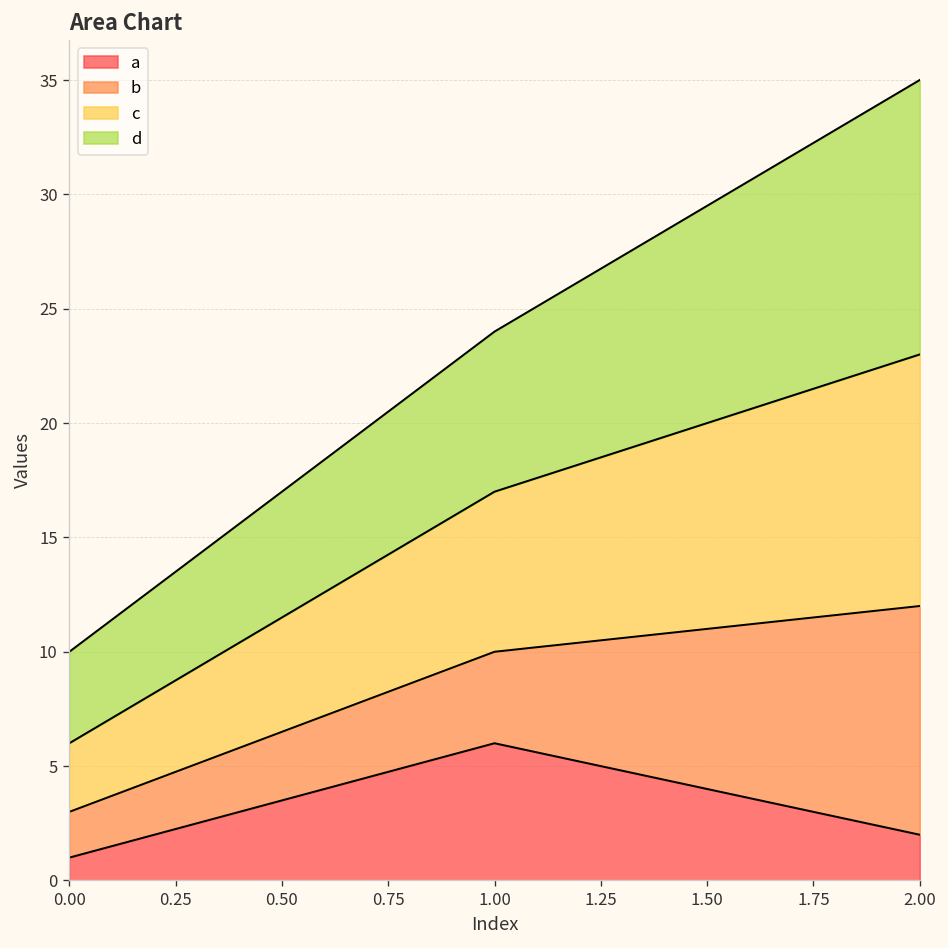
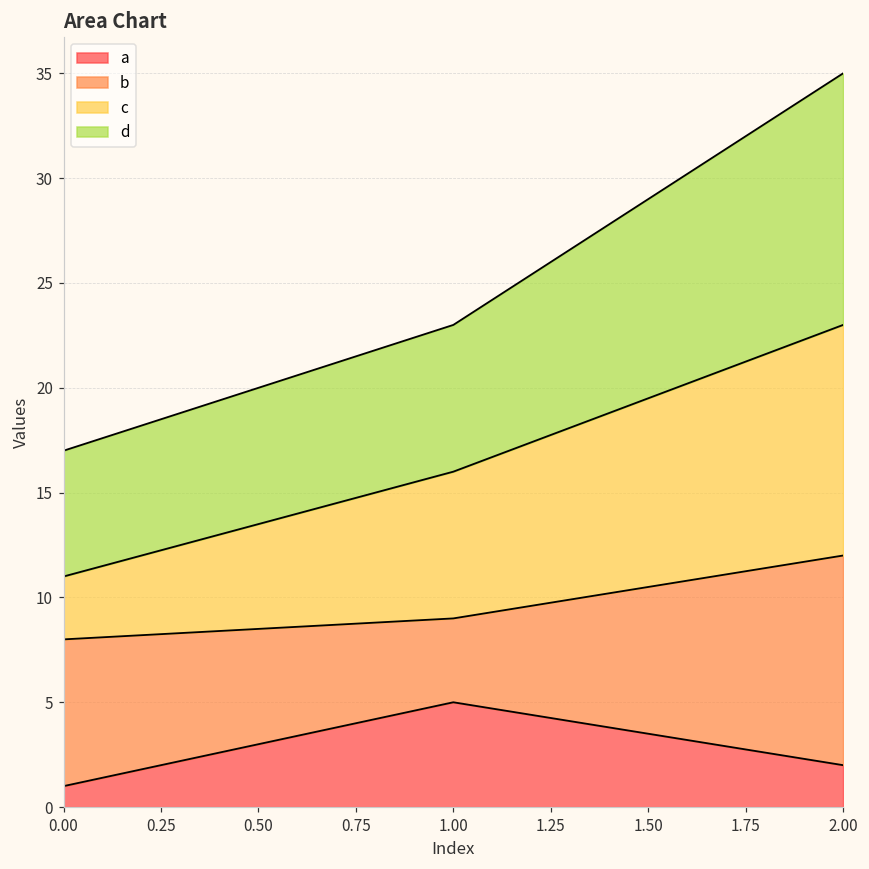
b, 0.00: 2 -> 7
d, 0.00: 4 -> 6
a, 1.00: 6 -> 5
